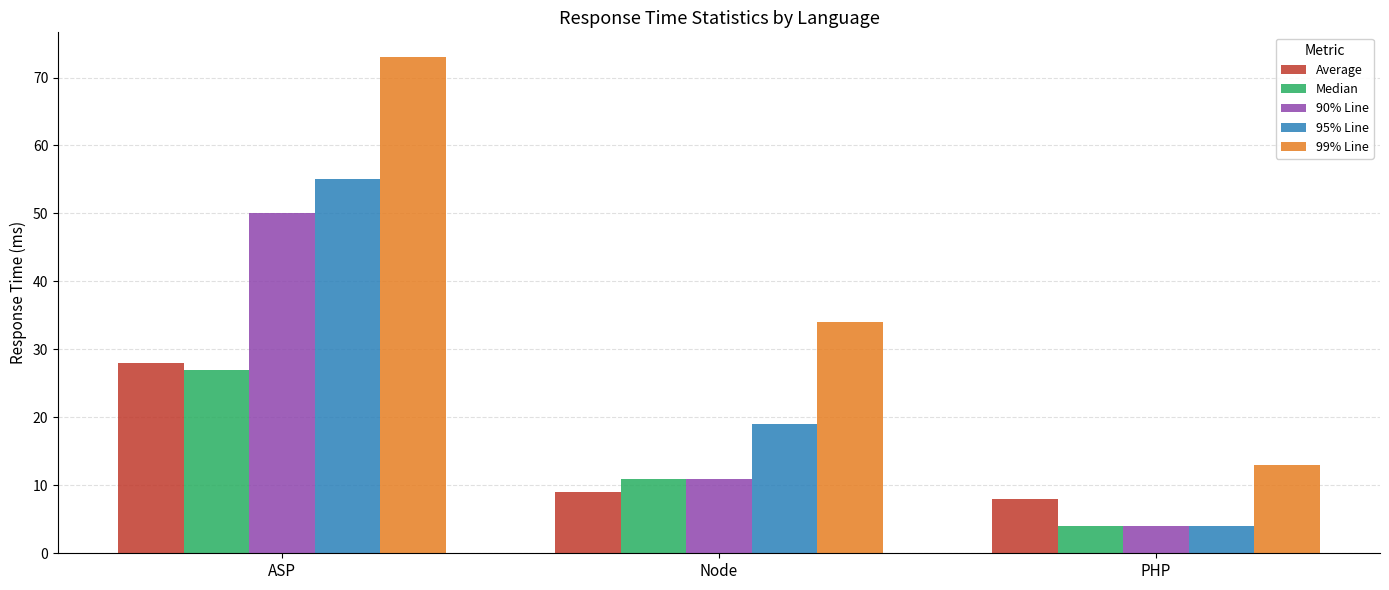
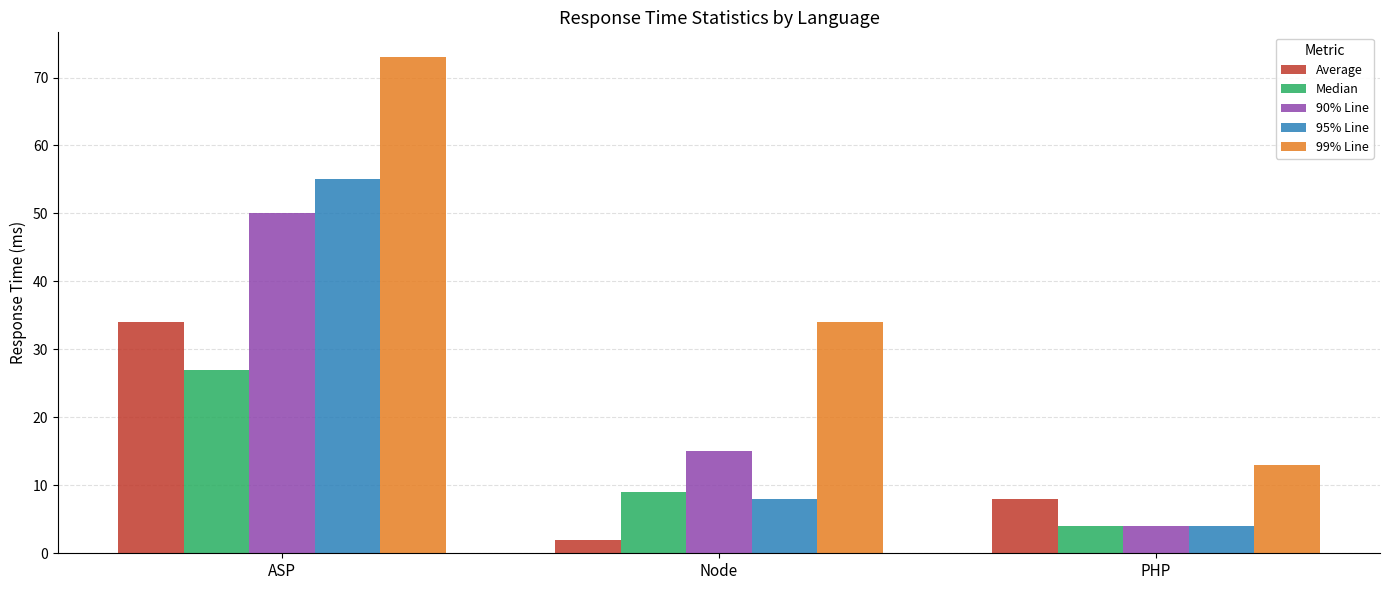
Average, ASP: 28 -> 34
Average, Node: 9 -> 2
Median, Node: 11 -> 9
90% Line, Node: 11 -> 15
95% Line, Node: 19 -> 8
